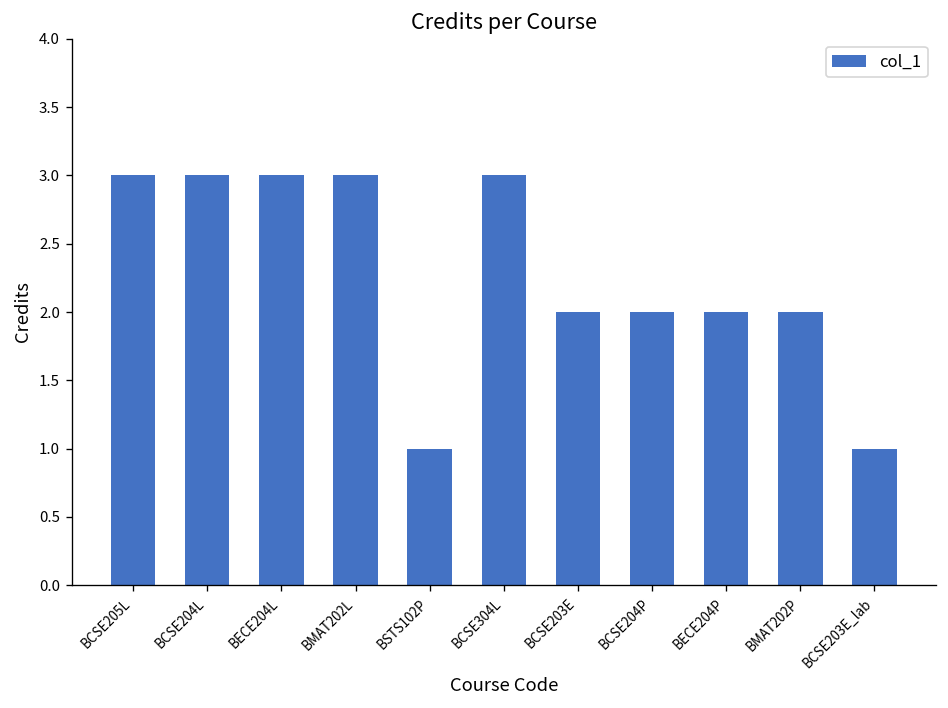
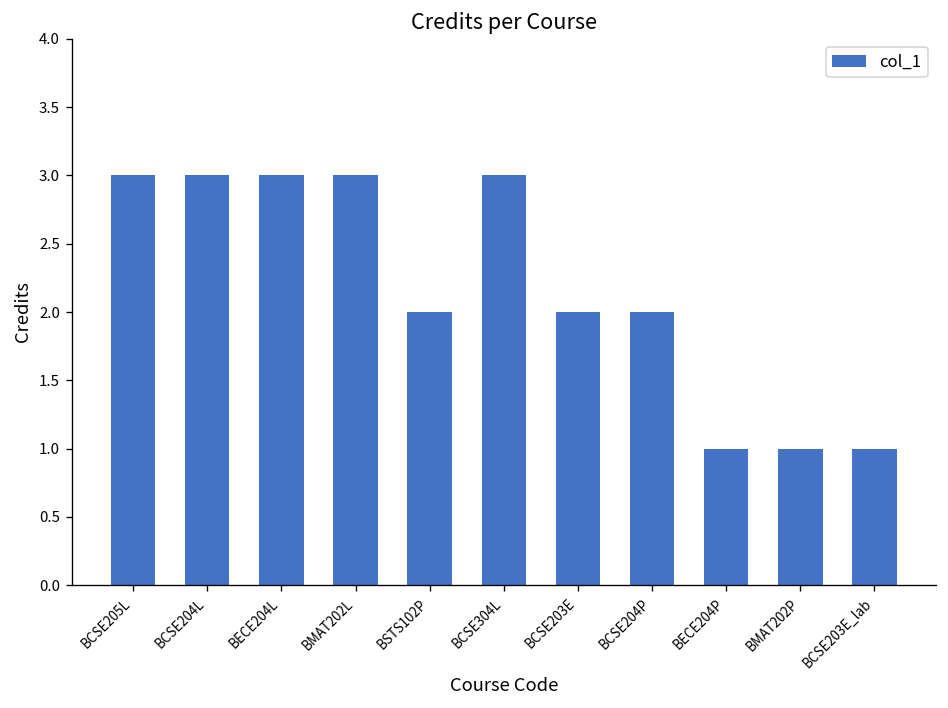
BSTS102P: 1 -> 2
BECE204P: 2 -> 1
BMAT202P: 2 -> 1
